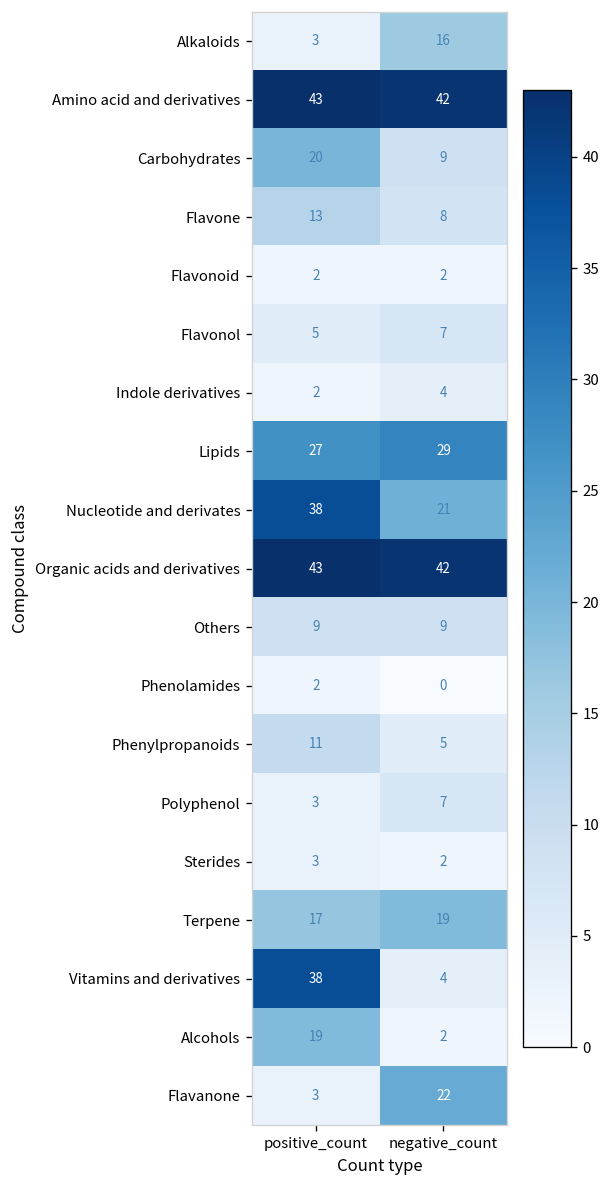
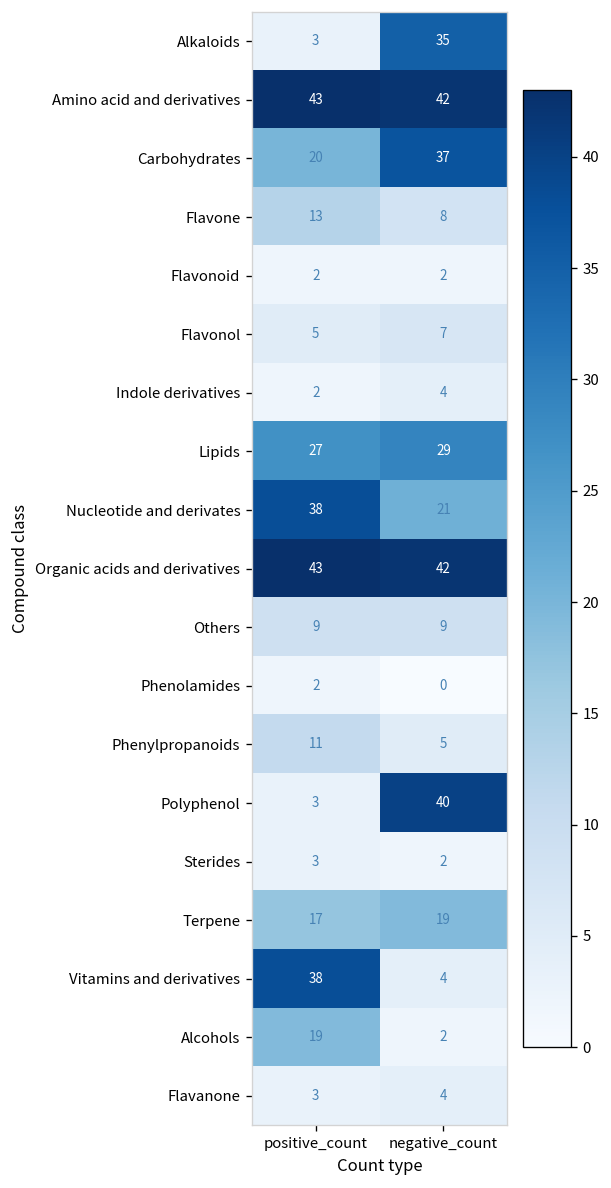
Alkaloids, negative_count: 16 -> 35
Carbohydrates, negative_count: 9 -> 37
Polyphenol, negative_count: 7 -> 40
Flavanone, negative_count: 22 -> 4
